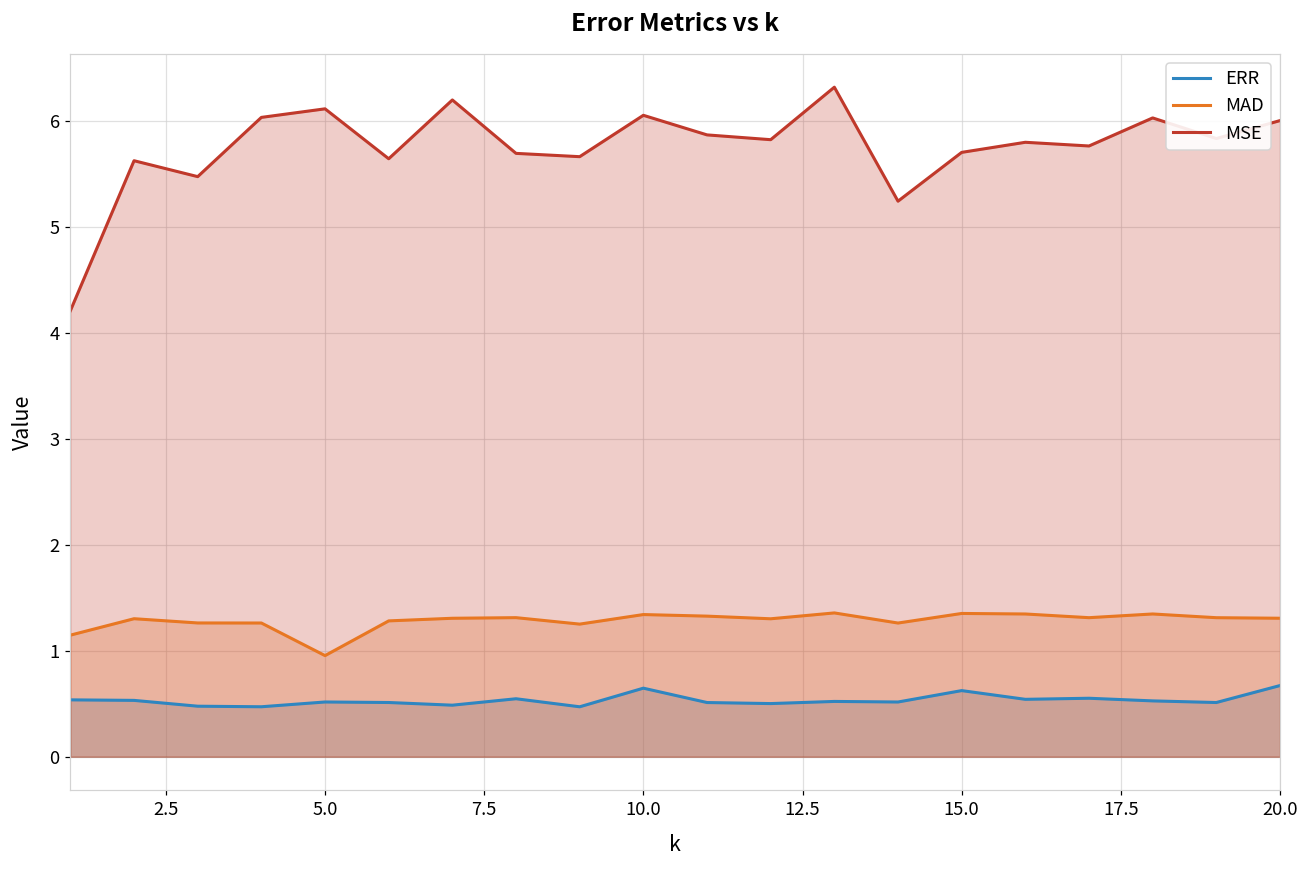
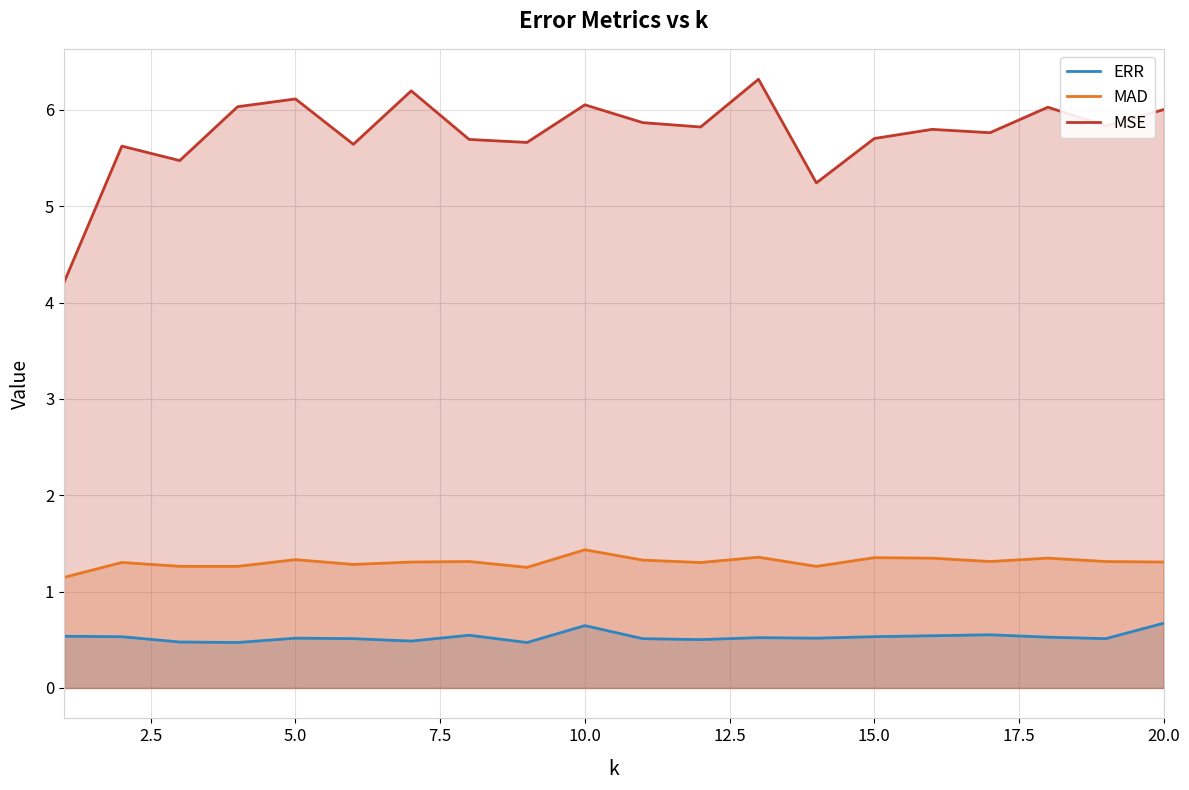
MAD, 5.0: 1.0 -> 1.3
MAD, 10.0: 1.3 -> 1.4
ERR, 15.0: 0.6 -> 0.5
